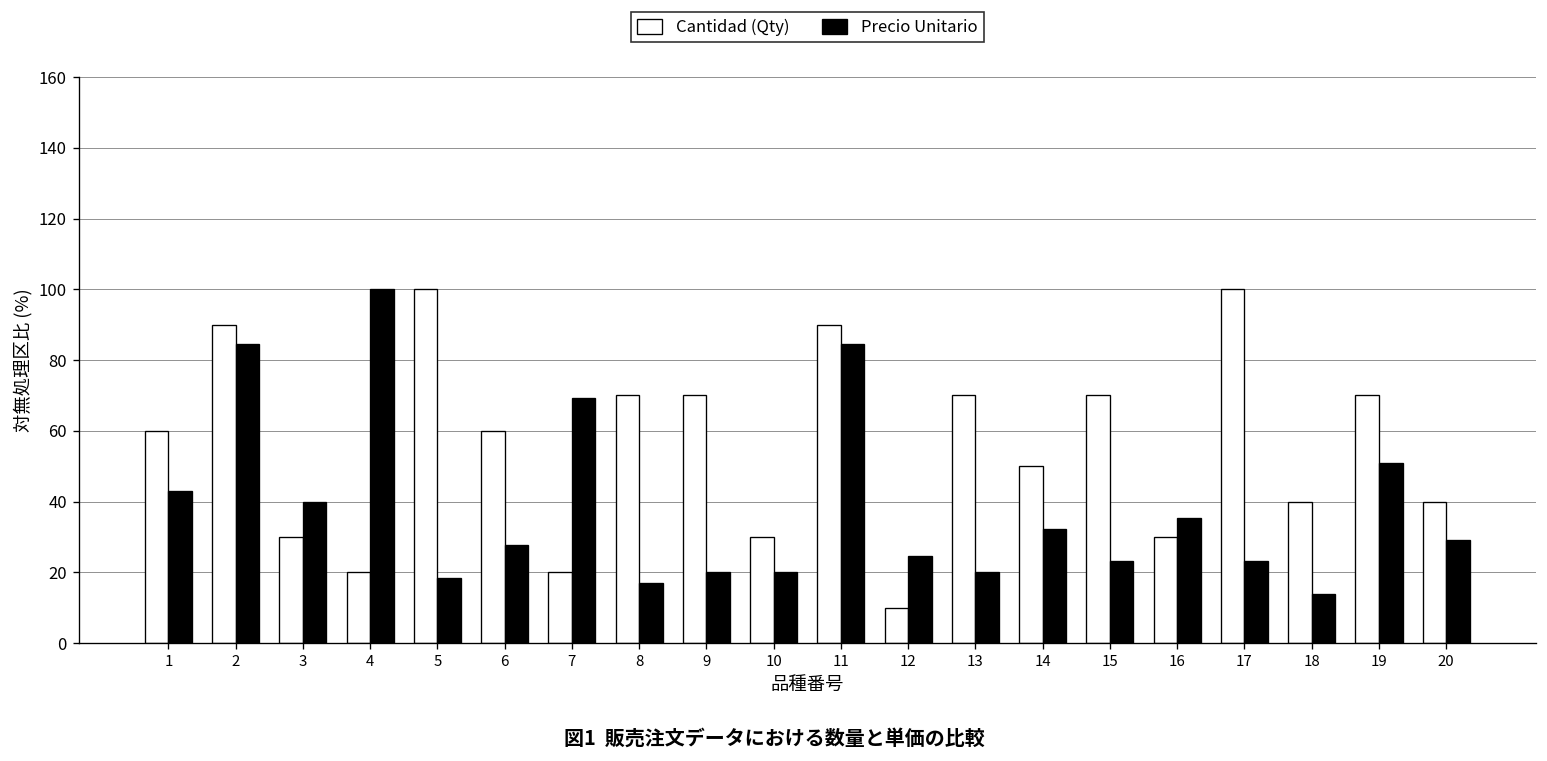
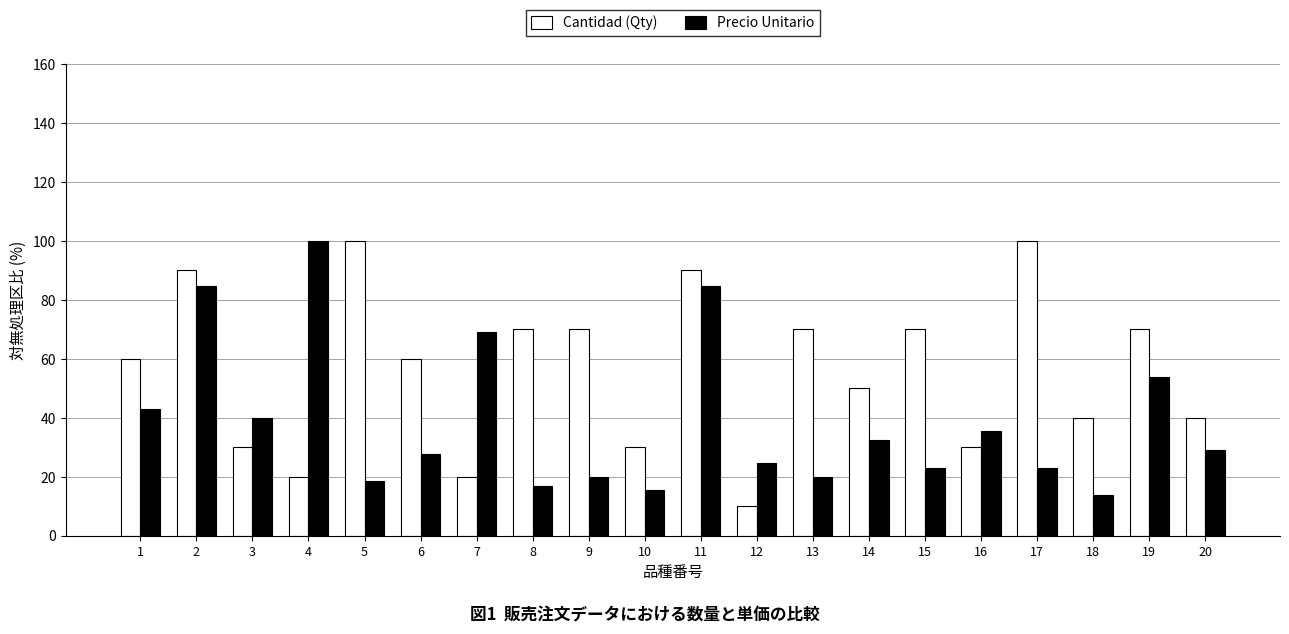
Precio Unitario, 10: 20 -> 15
Precio Unitario, 19: 51 -> 54
